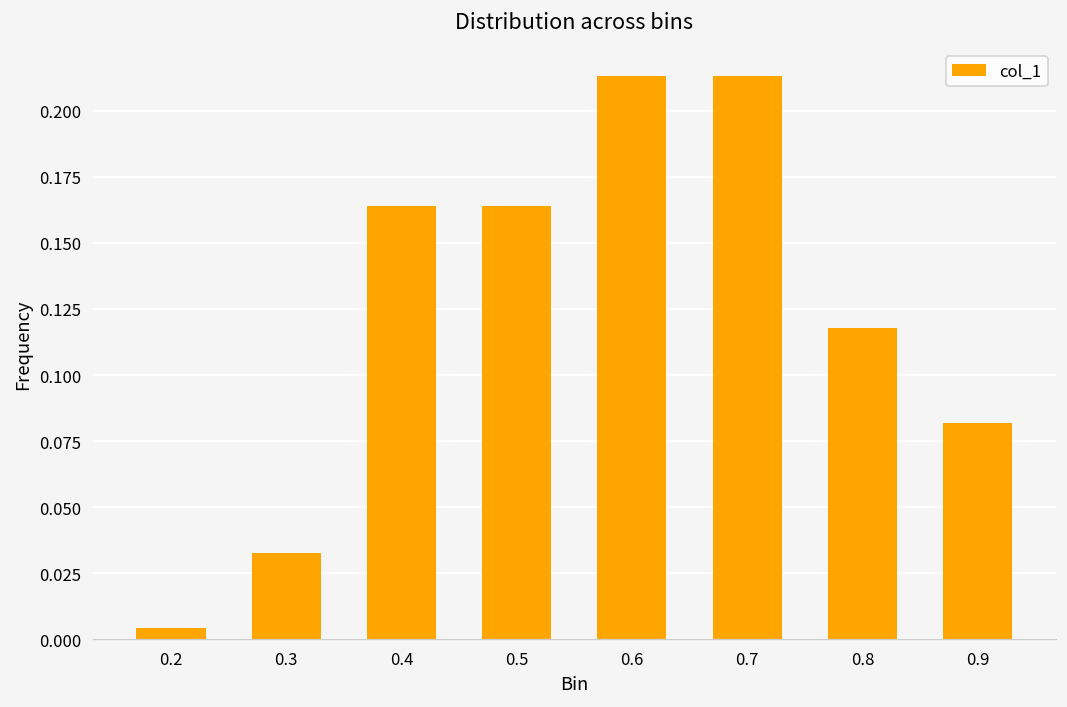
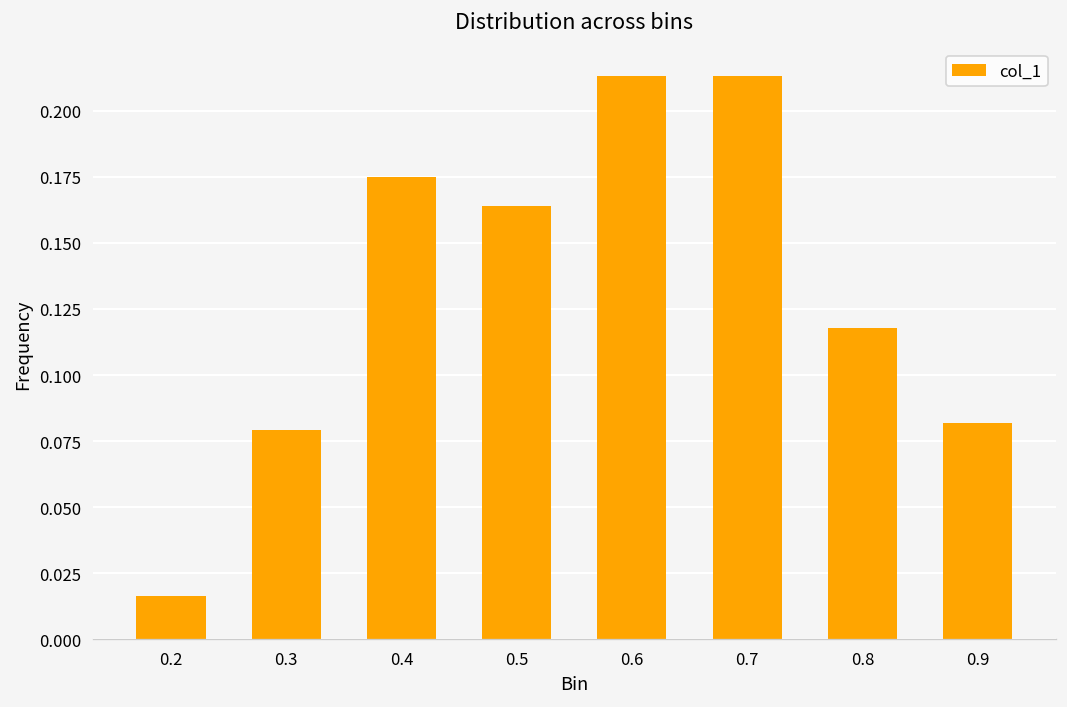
0.2: 0.004 -> 0.016
0.3: 0.033 -> 0.079
0.4: 0.164 -> 0.175
